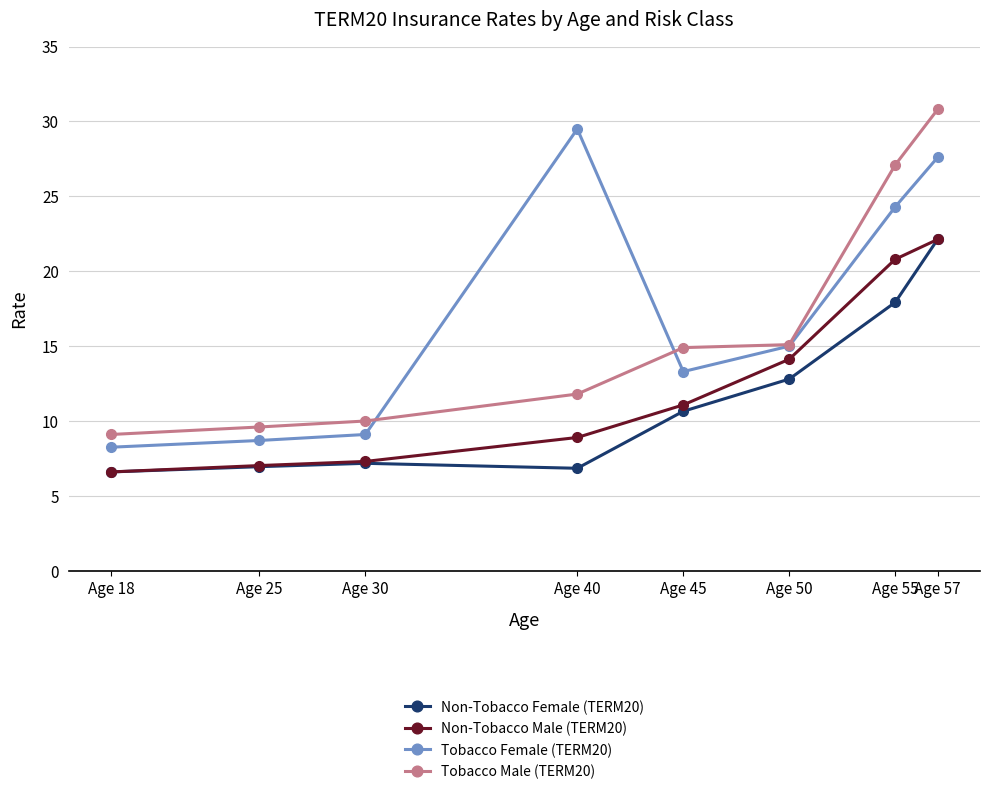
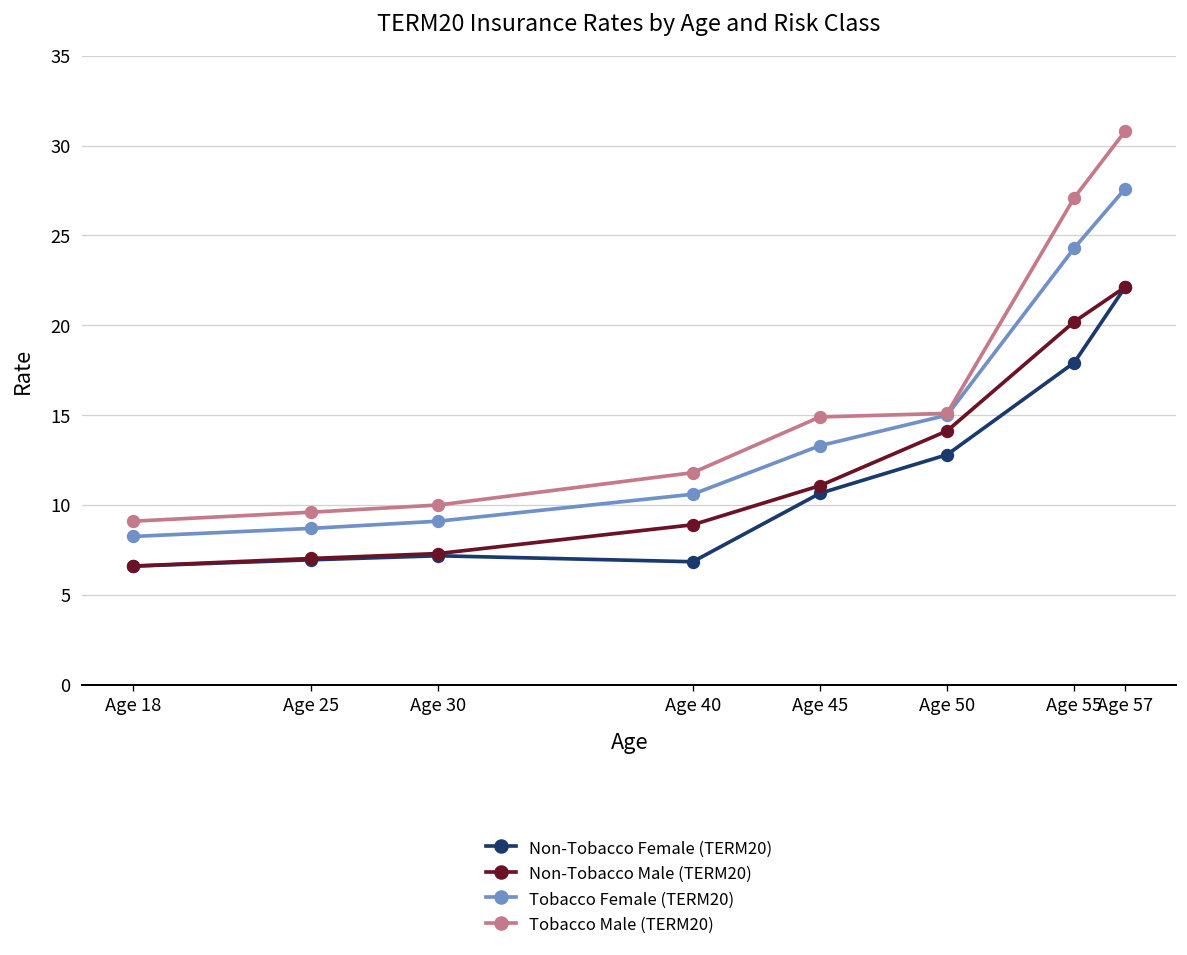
Tobacco Female (TERM20), Age 40: 29.5 -> 10.6
Non-Tobacco Male (TERM20), Age 55: 20.8 -> 20.2
